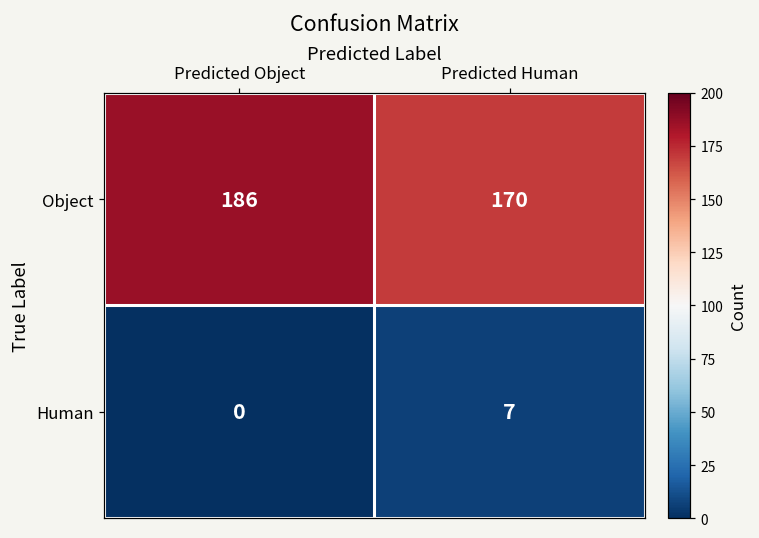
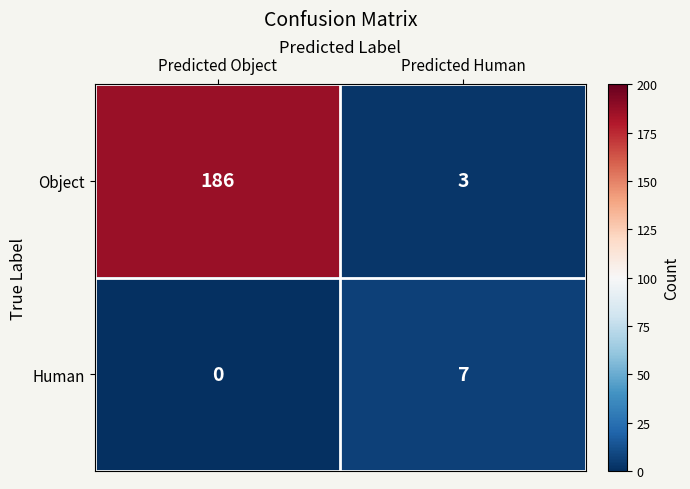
Object, Predicted Human: 170 -> 3
